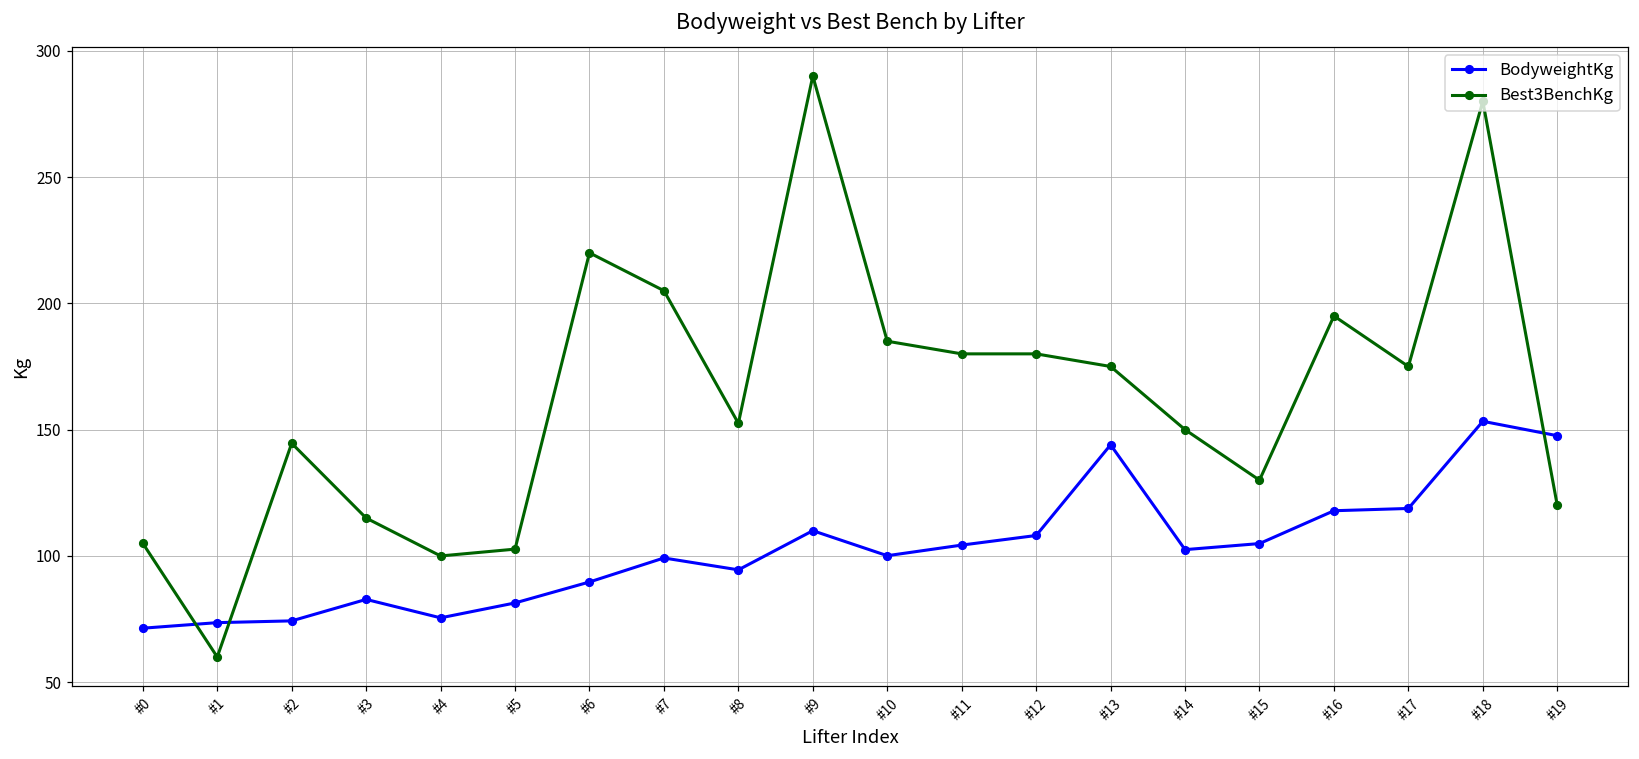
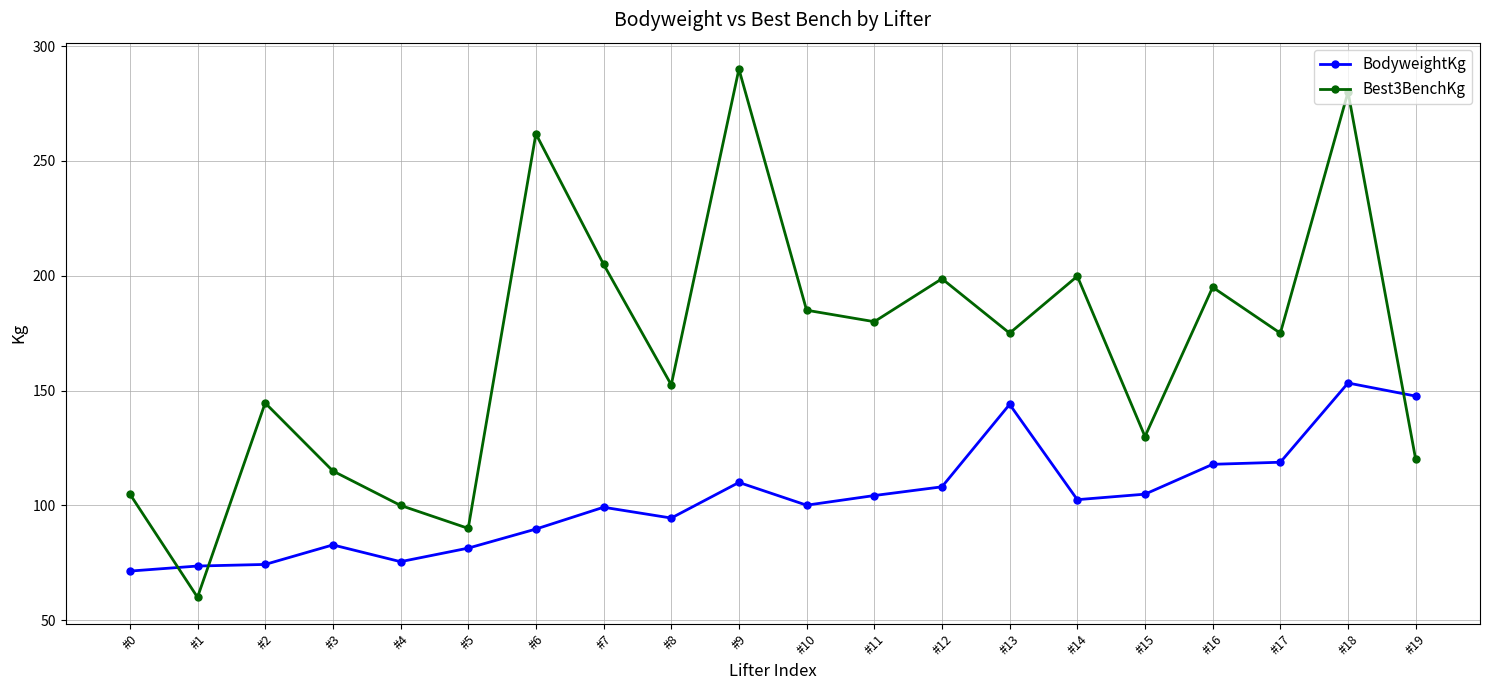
Best3BenchKg, #5: 103 -> 90
Best3BenchKg, #6: 220 -> 262
Best3BenchKg, #12: 180 -> 199
Best3BenchKg, #14: 150 -> 200
